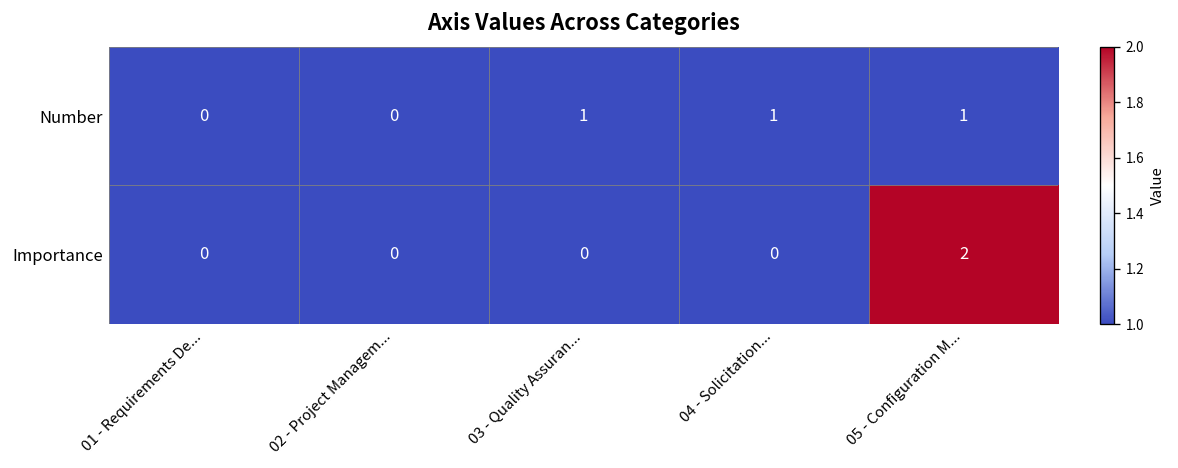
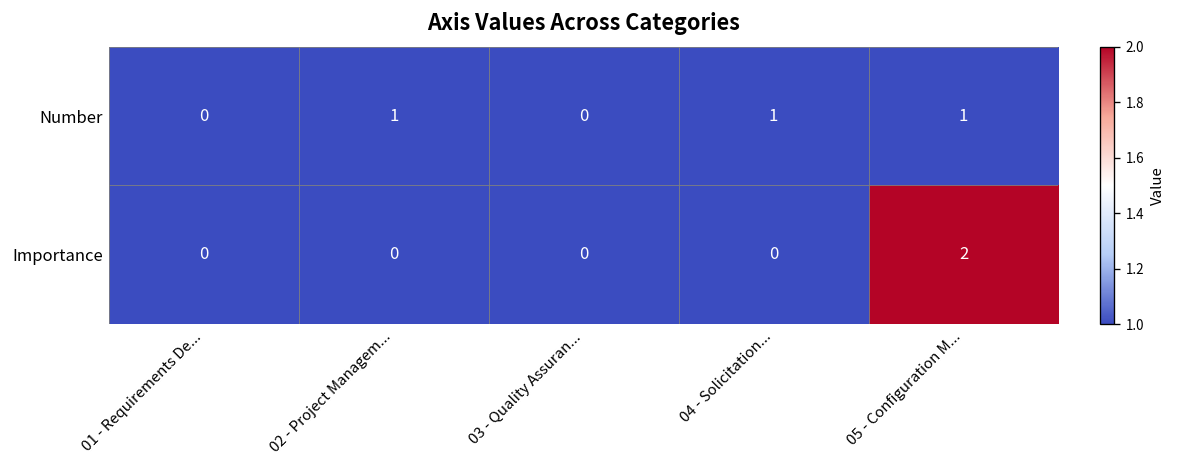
Number, 02 - Project Managem...: 0 -> 1
Number, 03 - Quality Assuran...: 1 -> 0
